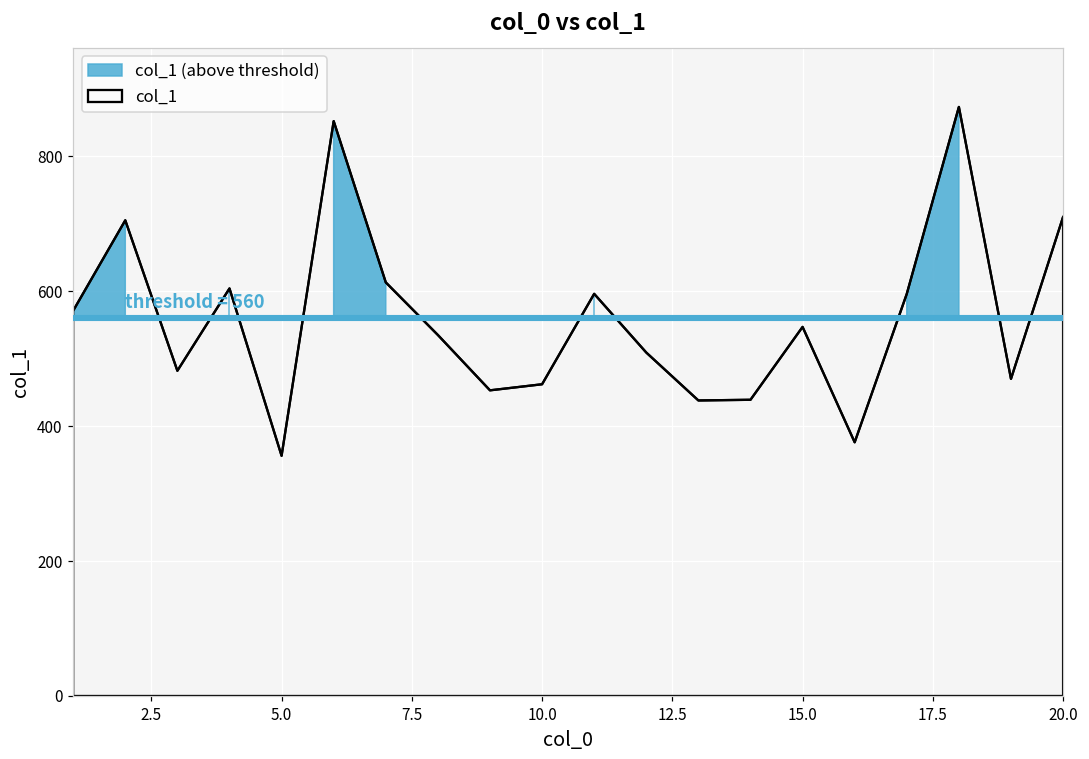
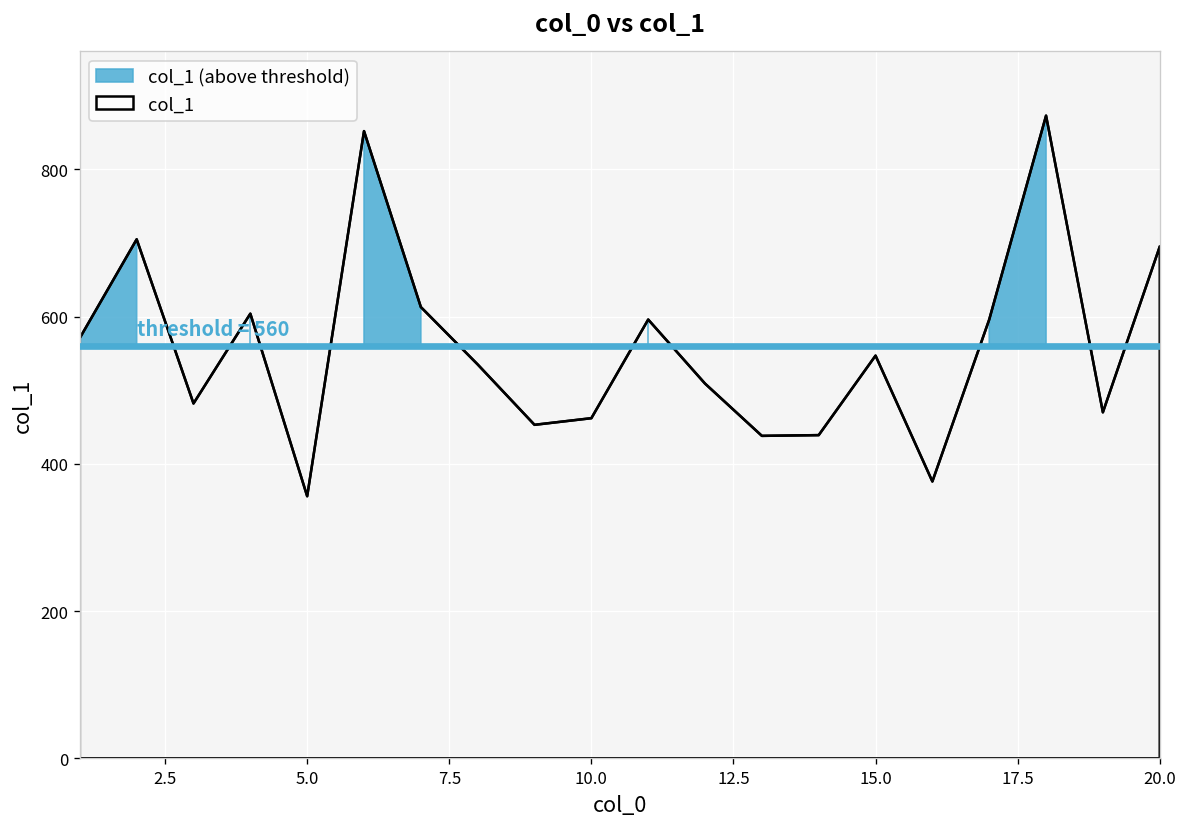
20.0: 710 -> 700
